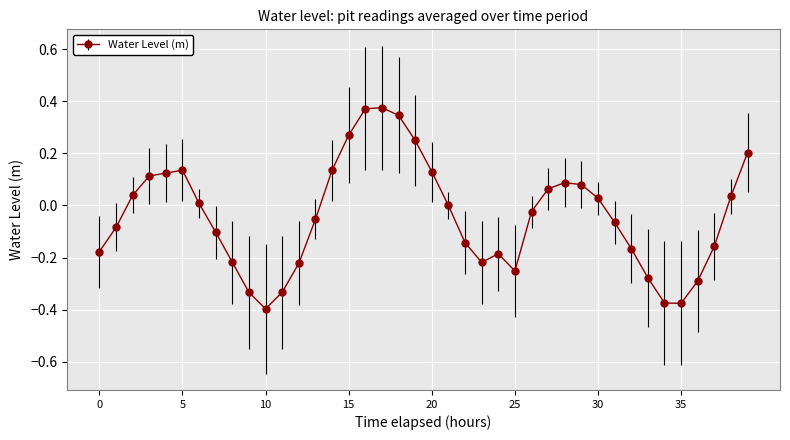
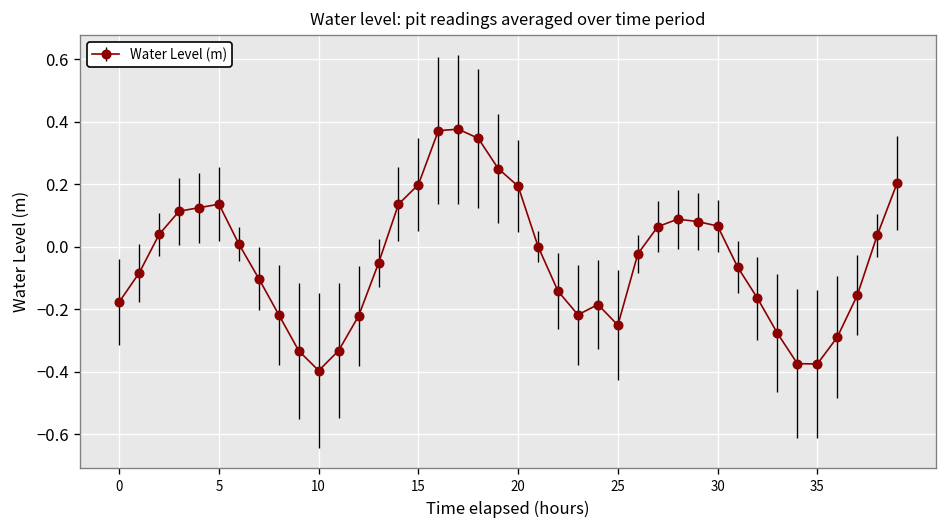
15: 0.27 -> 0.20
20: 0.13 -> 0.19
30: 0.03 -> 0.07
